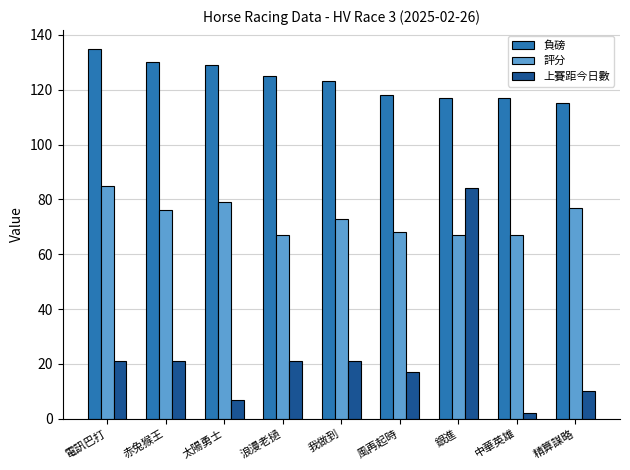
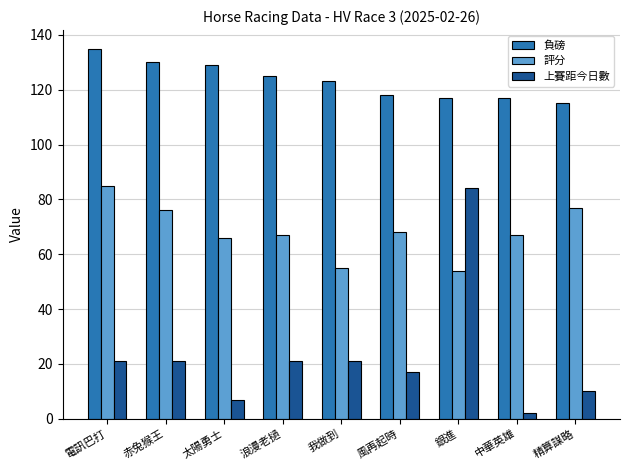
評分, 太陽勇士: 79 -> 66
評分, 我做到: 73 -> 55
評分, 銀進: 67 -> 54
